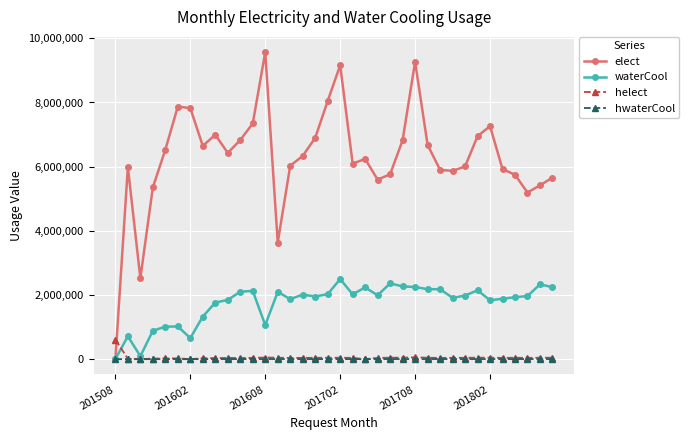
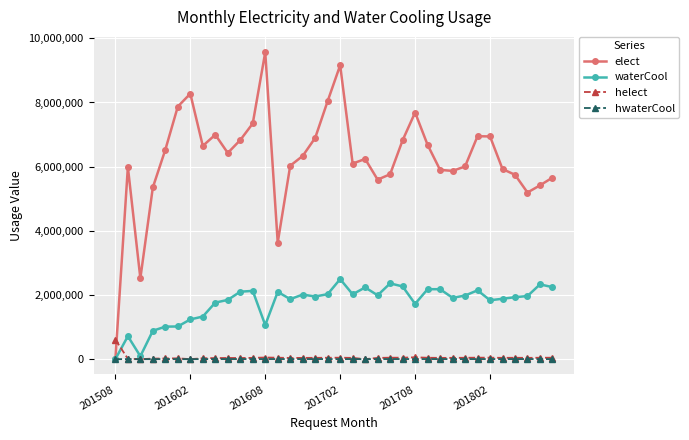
elect, 201602: 7,800,000 -> 8,300,000
waterCool, 201602: 700,000 -> 1,200,000
elect, 201708: 9,300,000 -> 7,700,000
waterCool, 201708: 2,200,000 -> 1,700,000
elect, 201802: 7,300,000 -> 6,900,000
